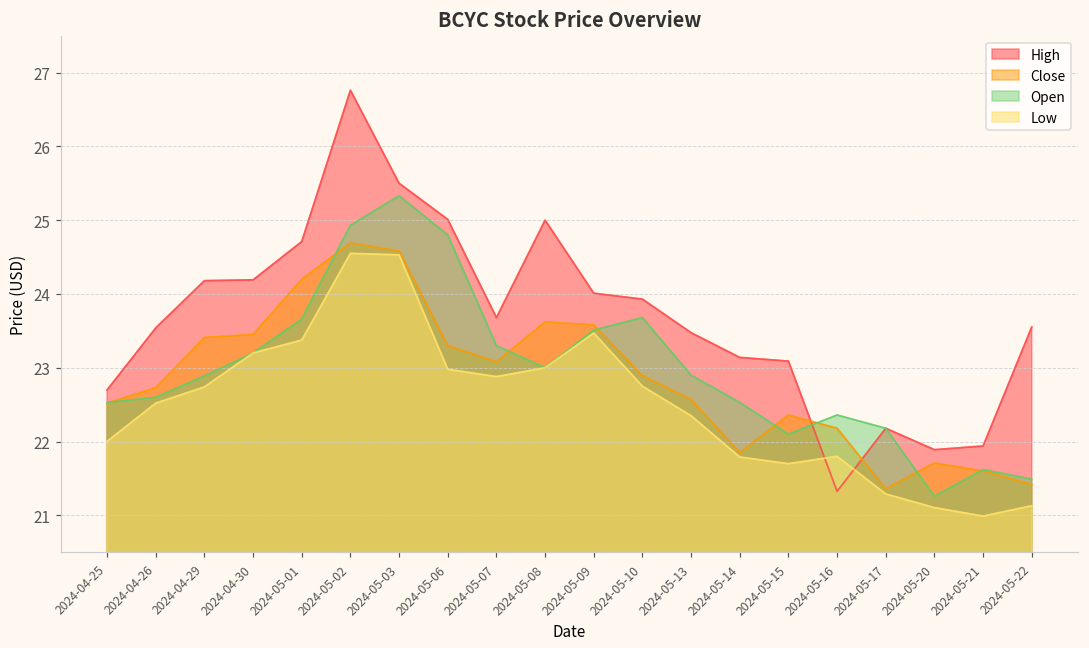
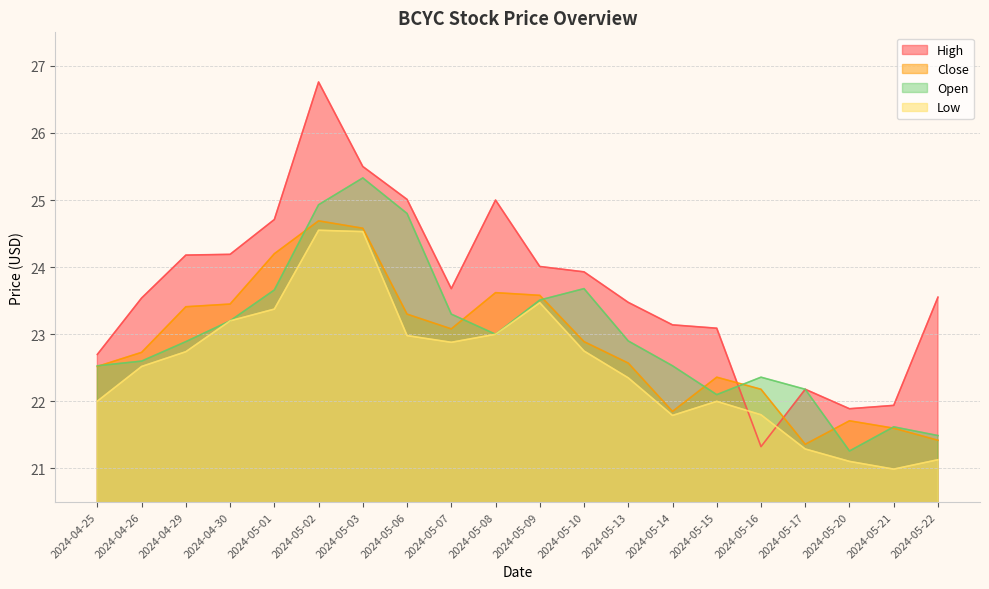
Low, 2024-05-15: 21.7 -> 22.0
